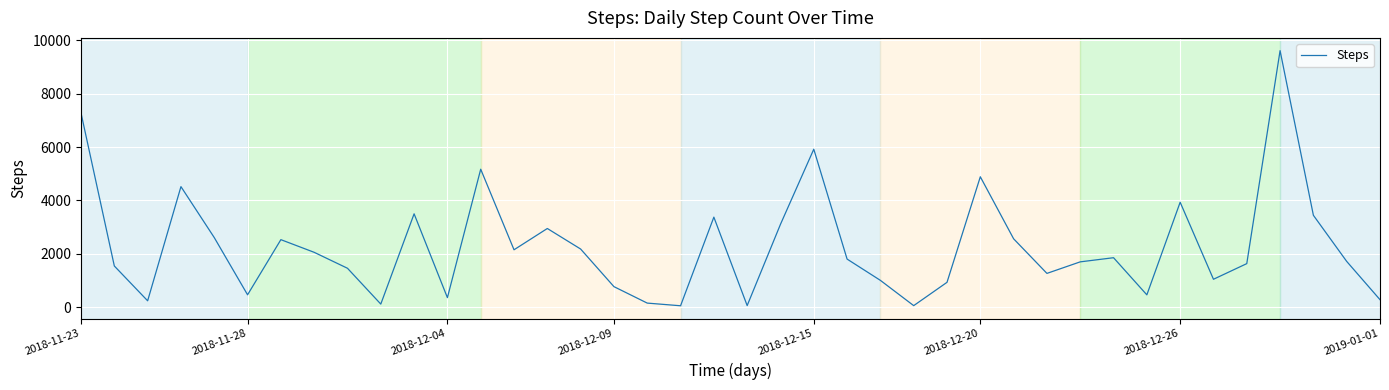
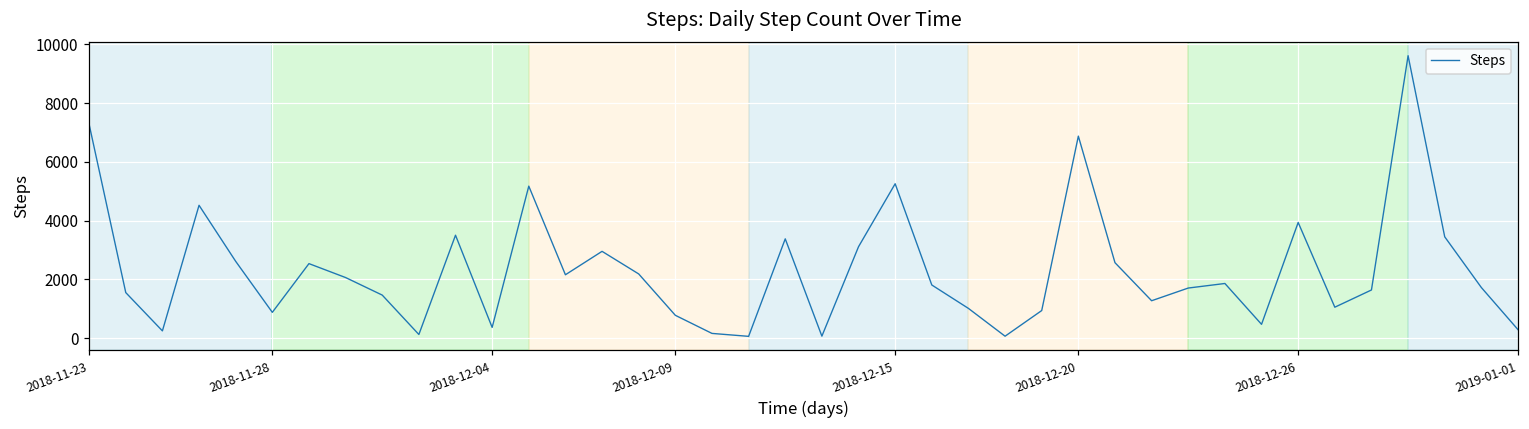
2018-11-28: 500 -> 900
2018-12-15: 5900 -> 5300
2018-12-20: 4900 -> 6900
